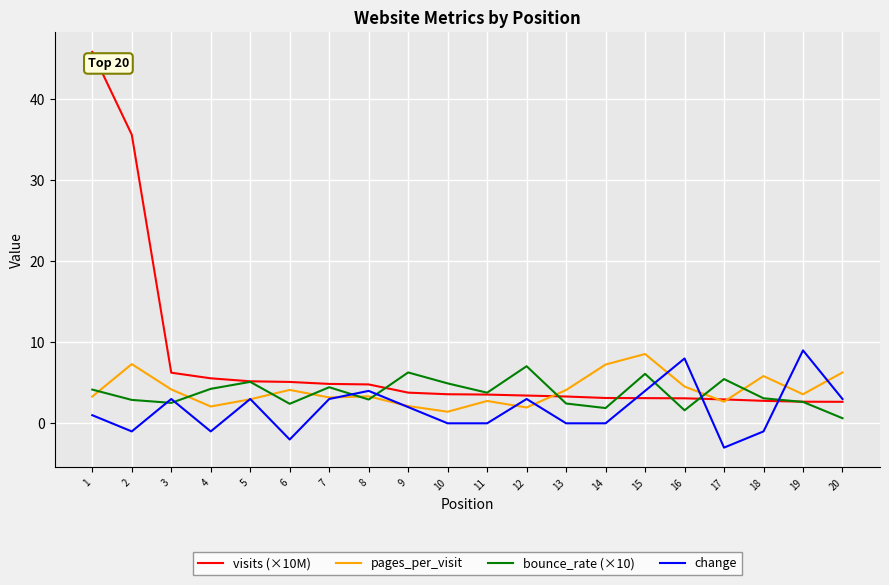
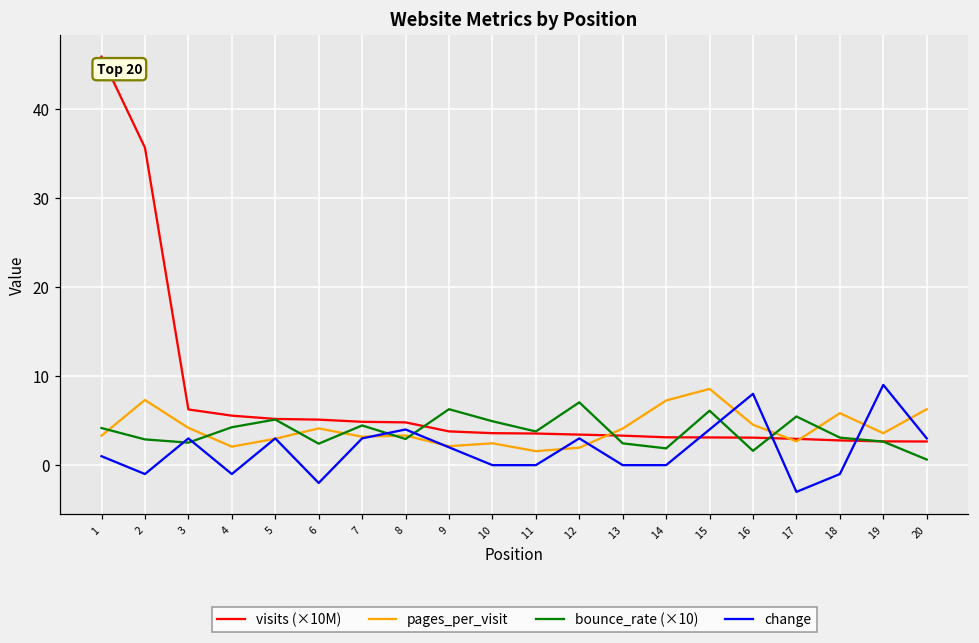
pages_per_visit, 10: 1 -> 2
pages_per_visit, 11: 3 -> 2
